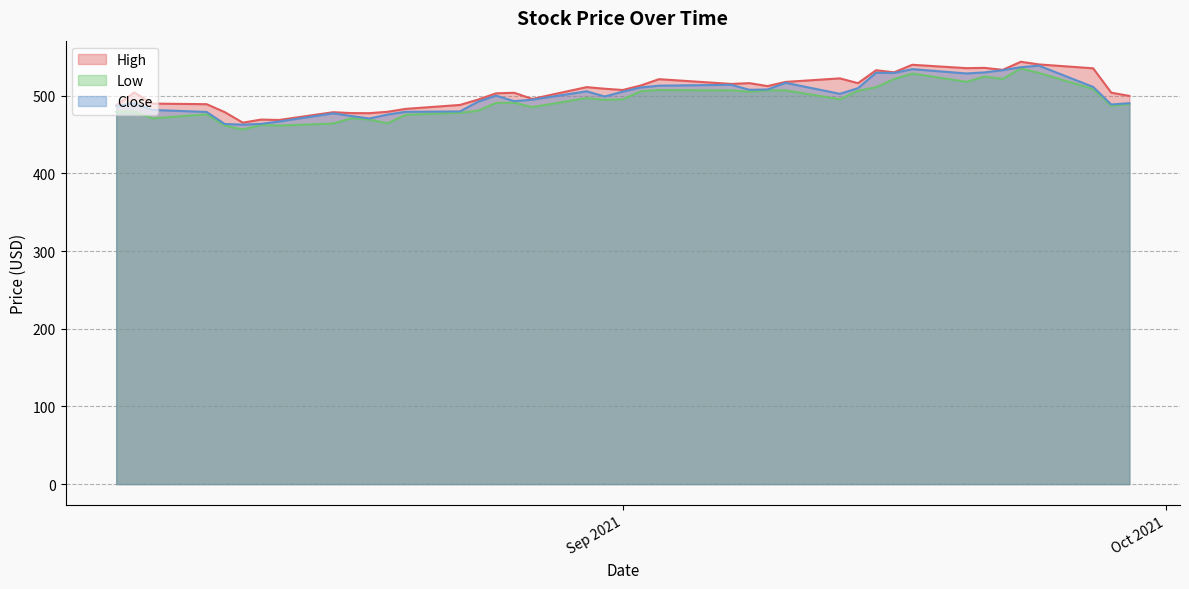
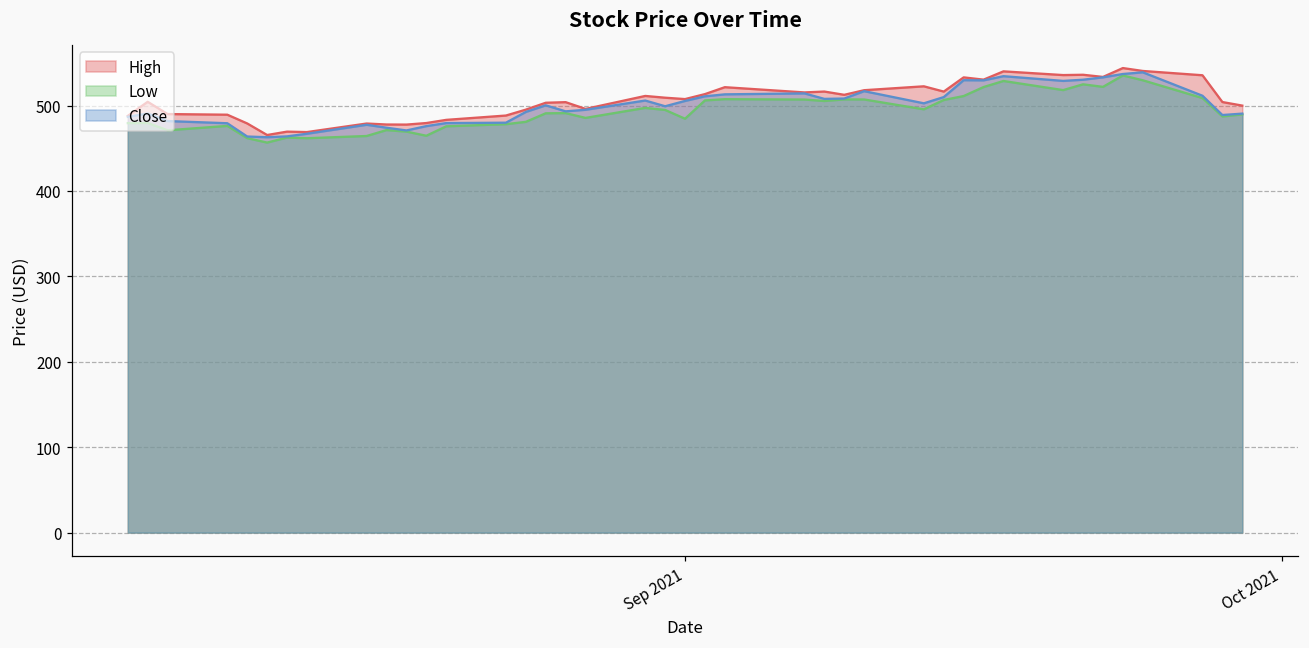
Low, Sep 2021: 500 -> 480
